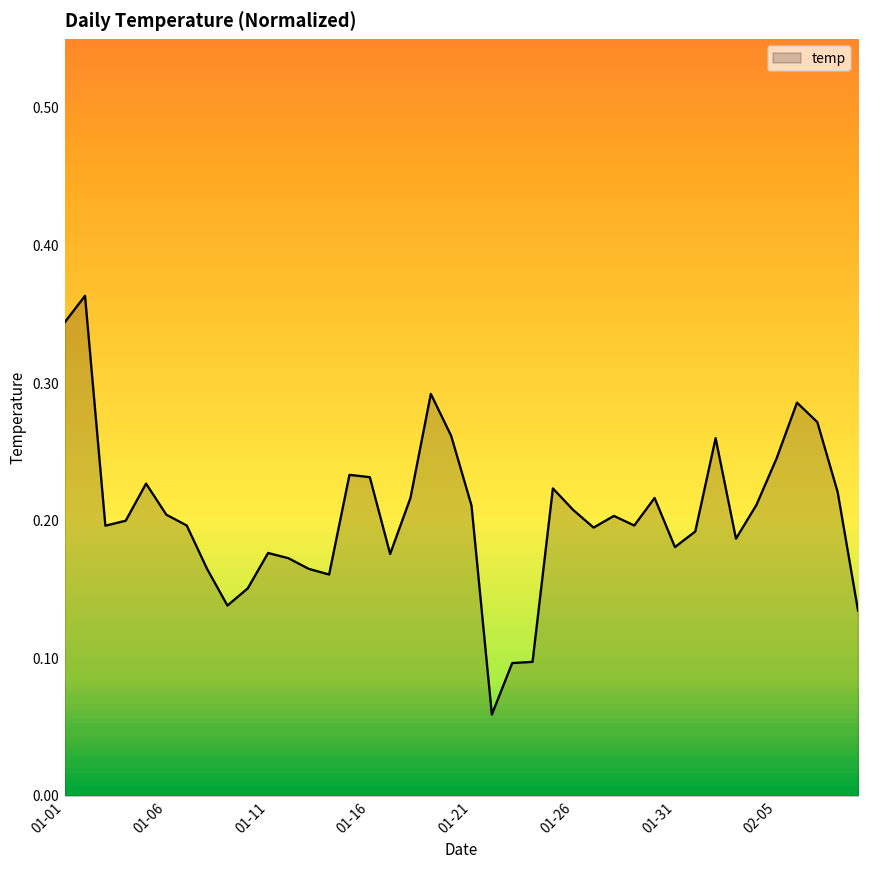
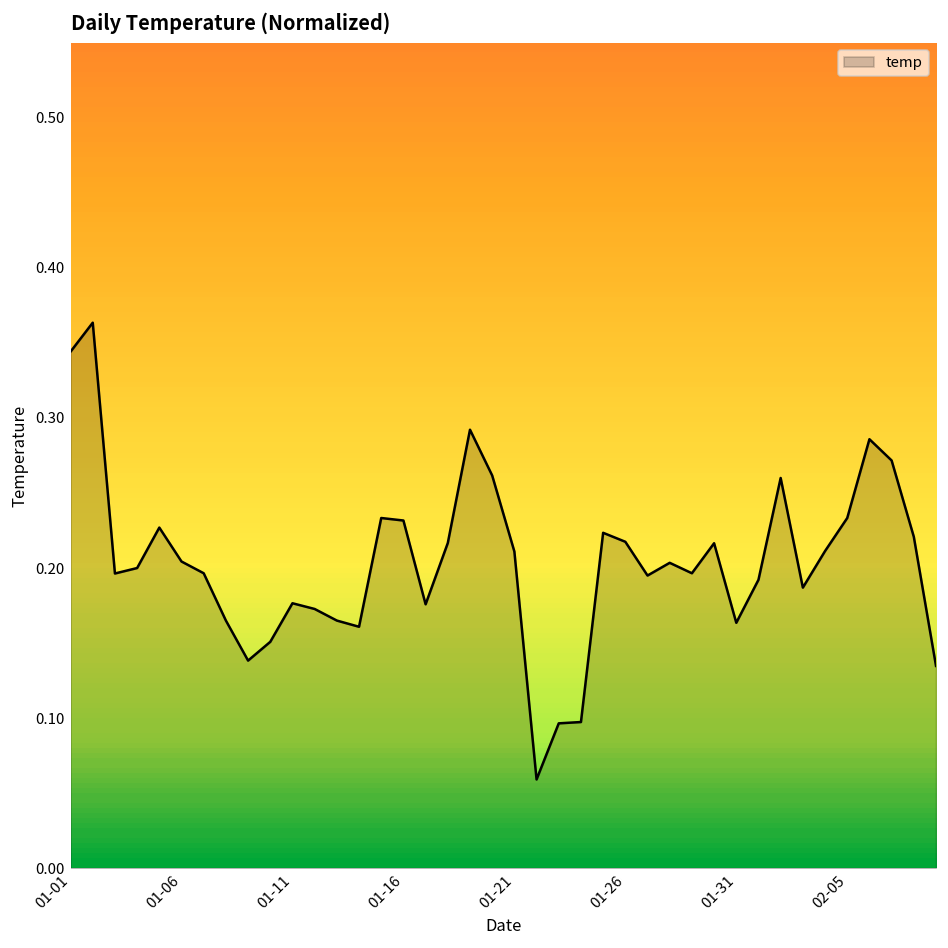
01-26: 0.208 -> 0.218
01-31: 0.181 -> 0.164
02-05: 0.245 -> 0.233
